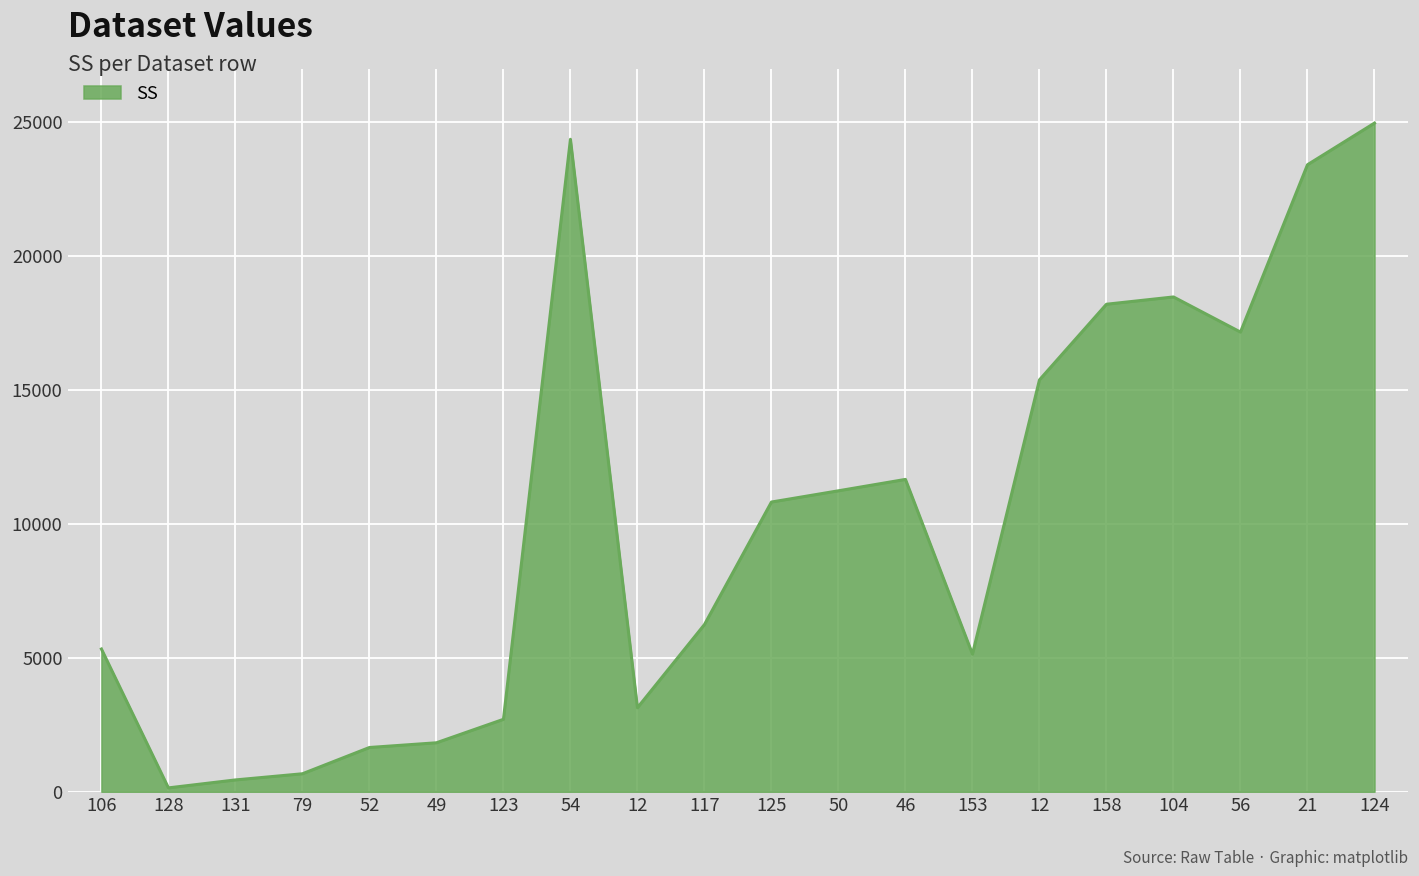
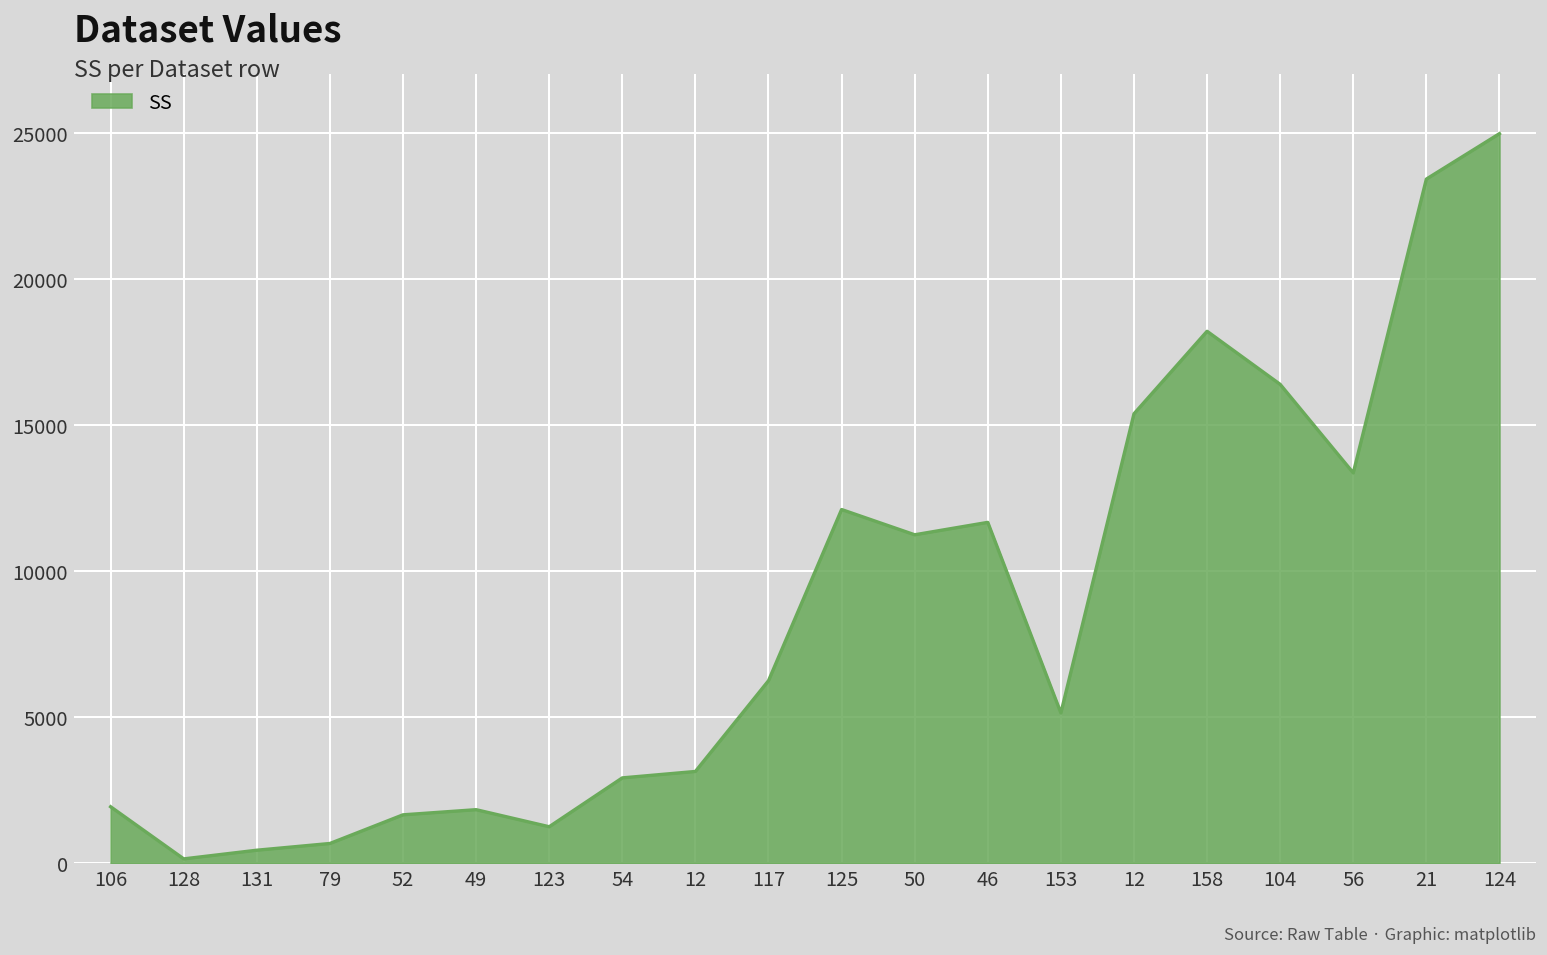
106: 5300 -> 1900
123: 2700 -> 1200
54: 24400 -> 2900
125: 10800 -> 12100
104: 18500 -> 16400
56: 17200 -> 13400
